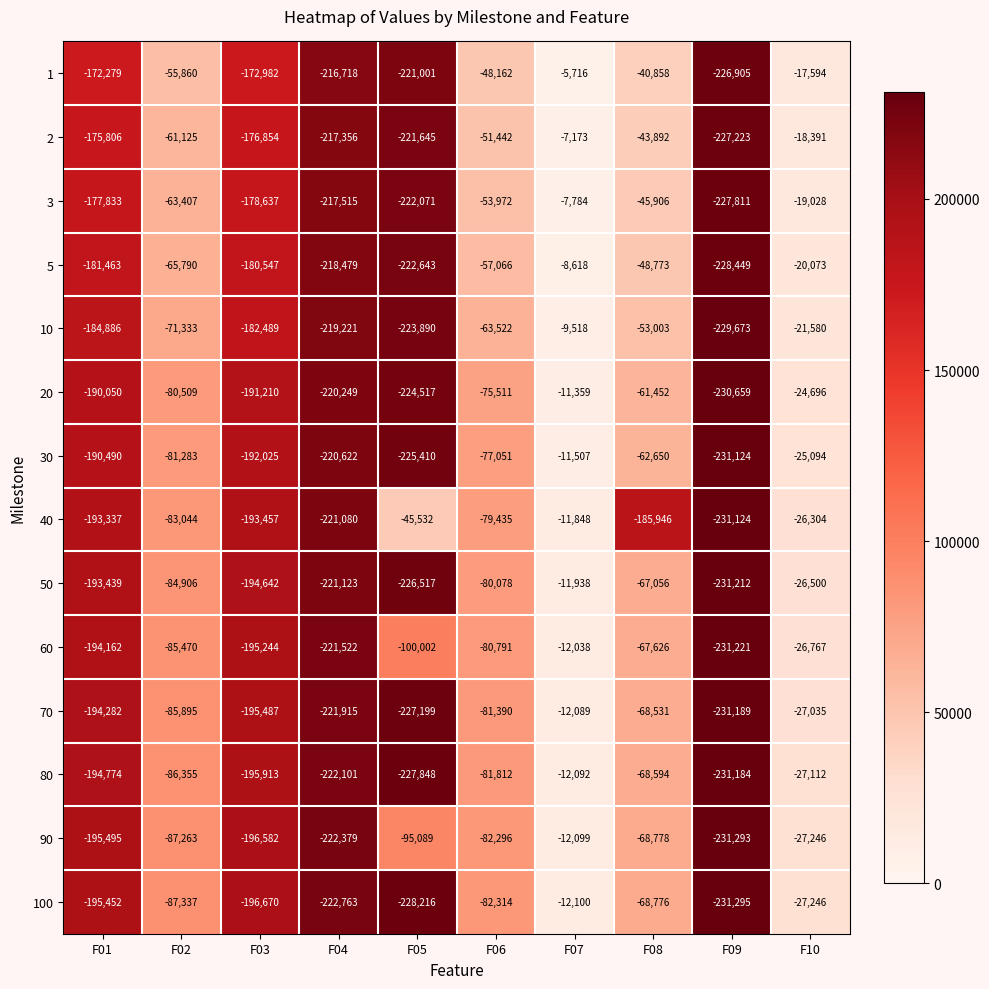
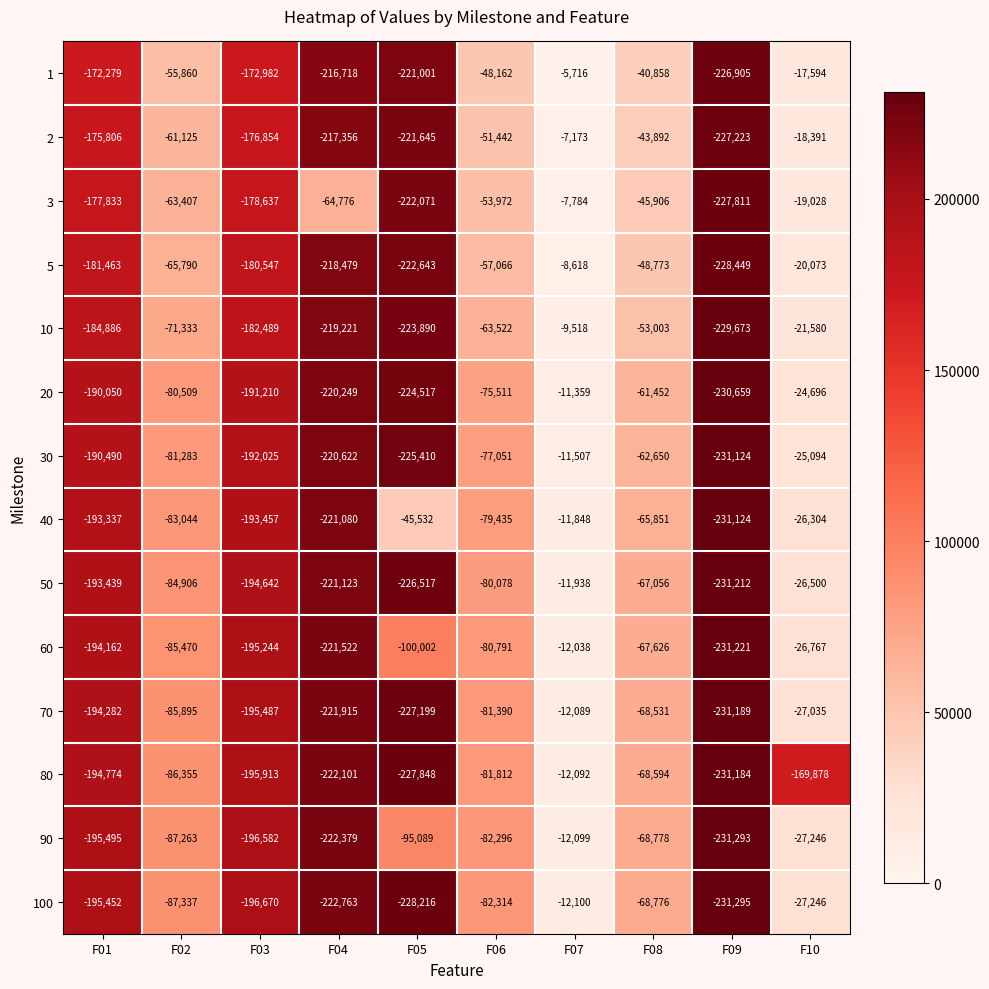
3, F04: -217,515 -> -64,776
40, F08: -185,946 -> -65,851
80, F10: -27,112 -> -169,878
